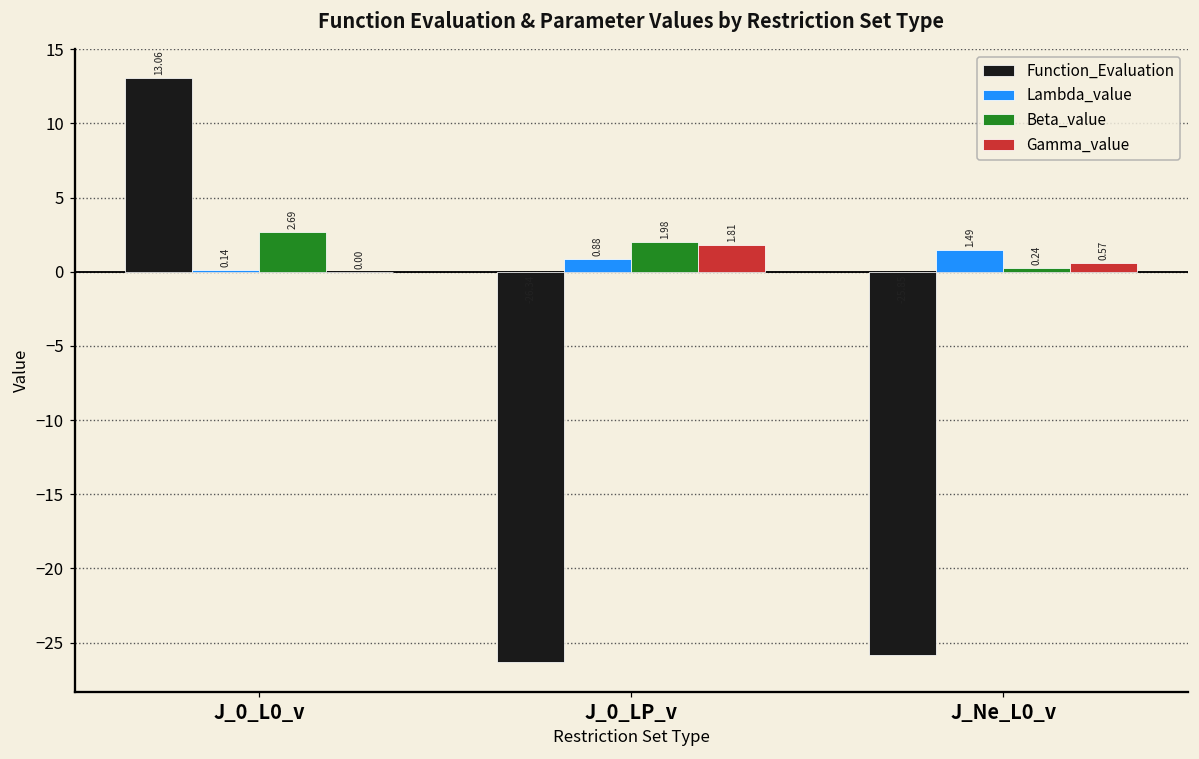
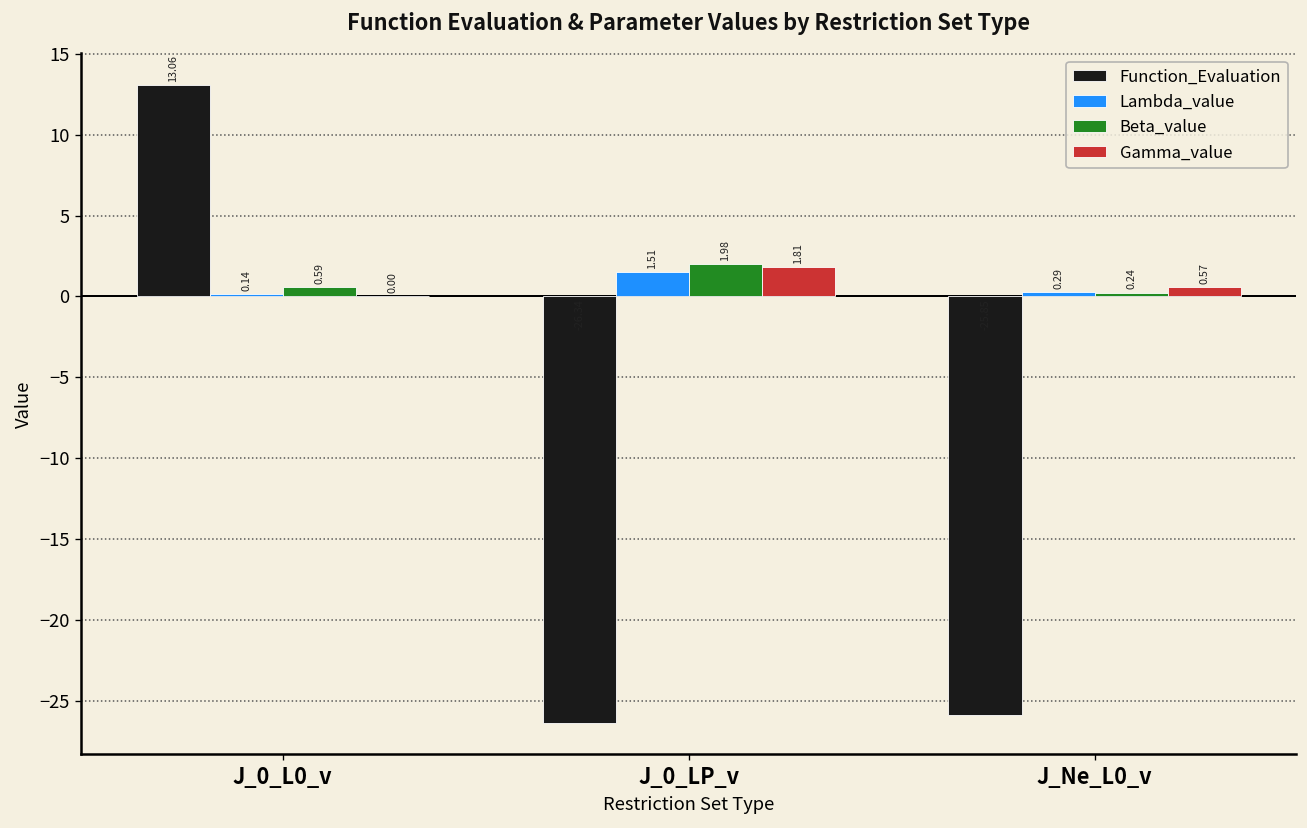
Beta_value, J_0_L0_v: 2.69 -> 0.59
Lambda_value, J_0_LP_v: 0.88 -> 1.51
Lambda_value, J_Ne_L0_v: 1.49 -> 0.29
